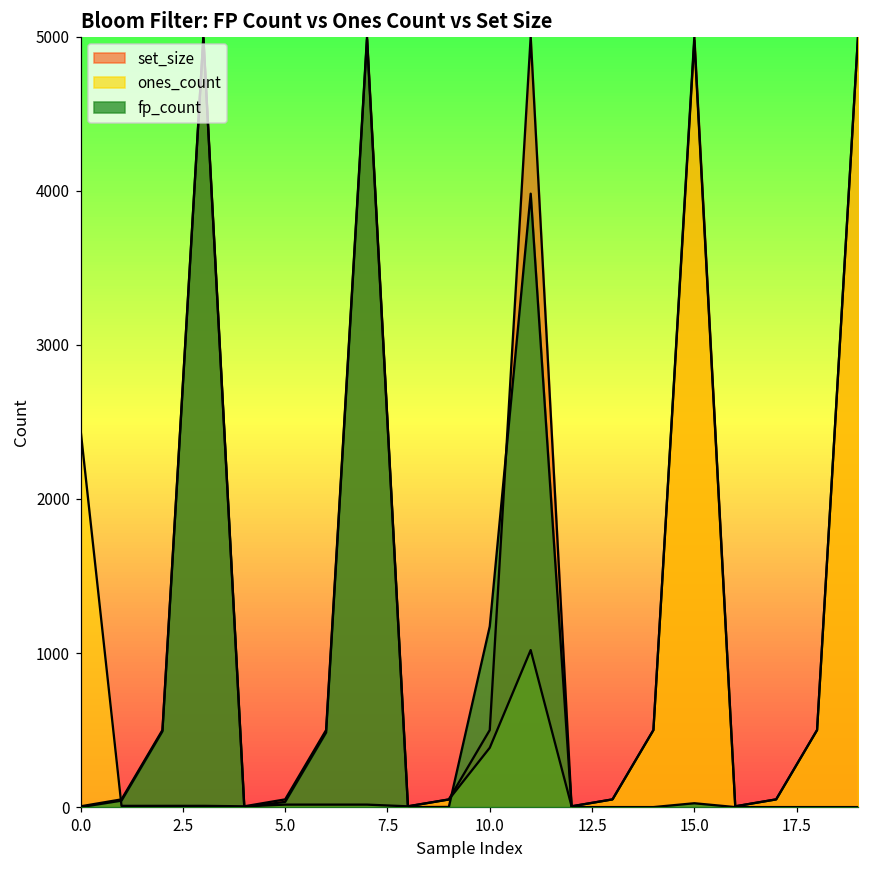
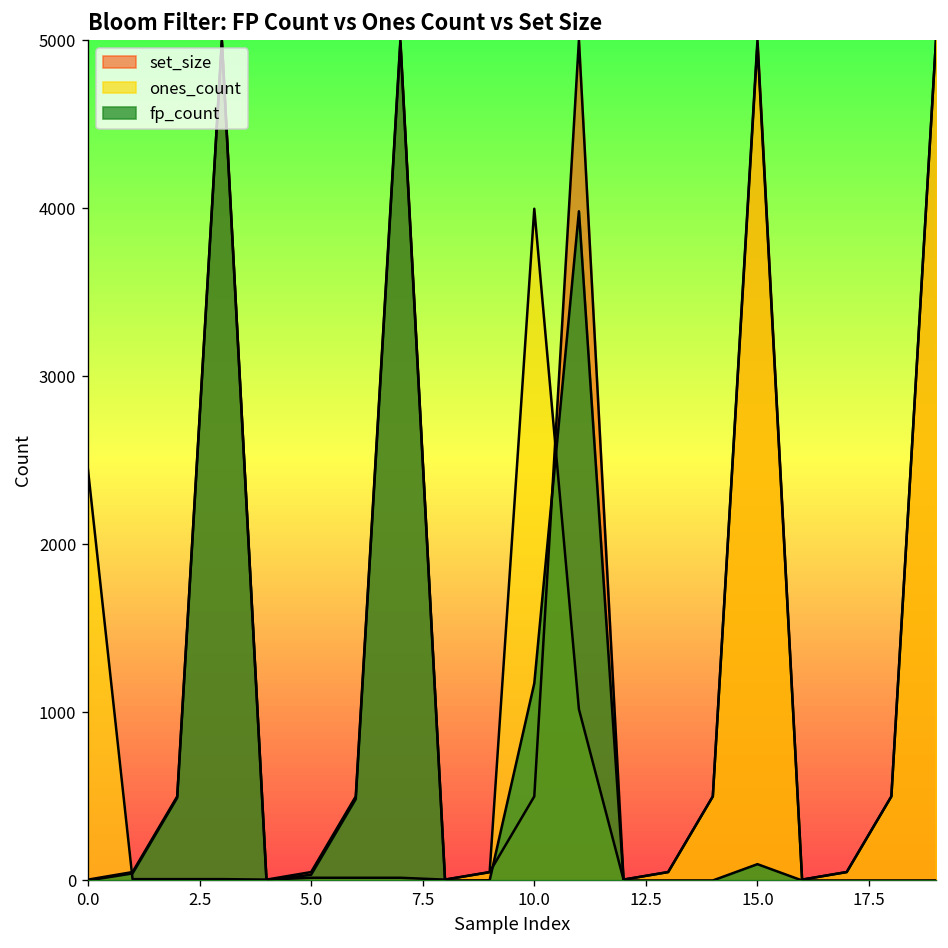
ones_count, 10.0: 390 -> 4000
fp_count, 15.0: 30 -> 100
